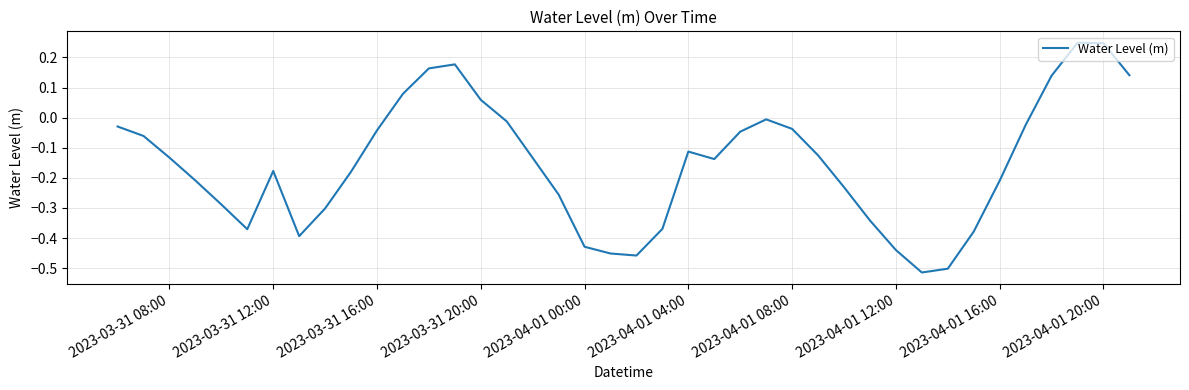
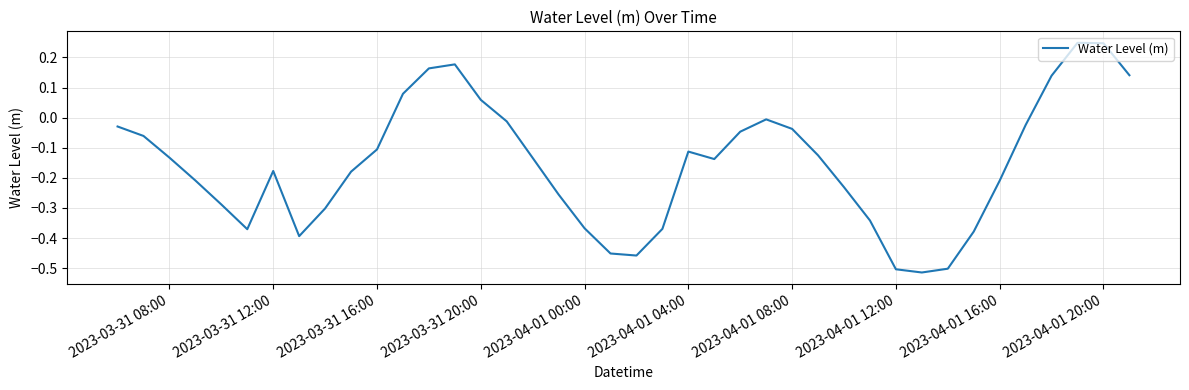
2023-03-31 16:00: -0.04 -> -0.11
2023-04-01 00:00: -0.43 -> -0.37
2023-04-01 12:00: -0.44 -> -0.50
